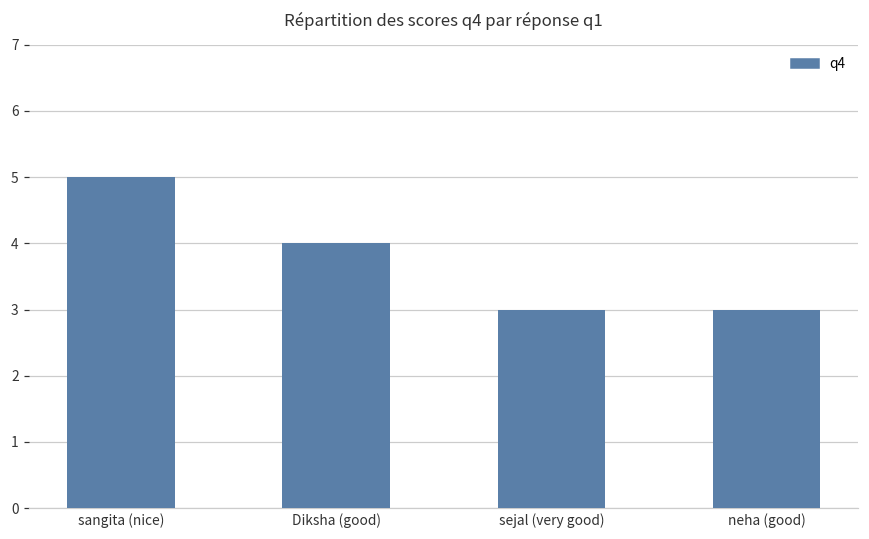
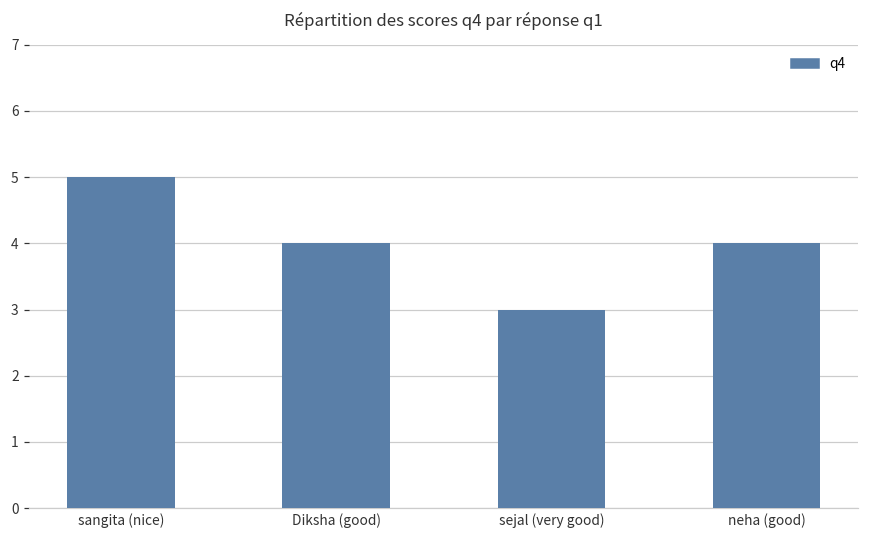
neha (good): 3 -> 4
